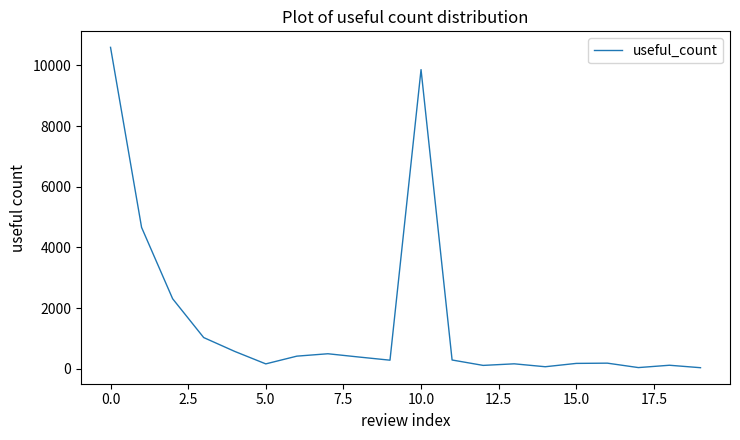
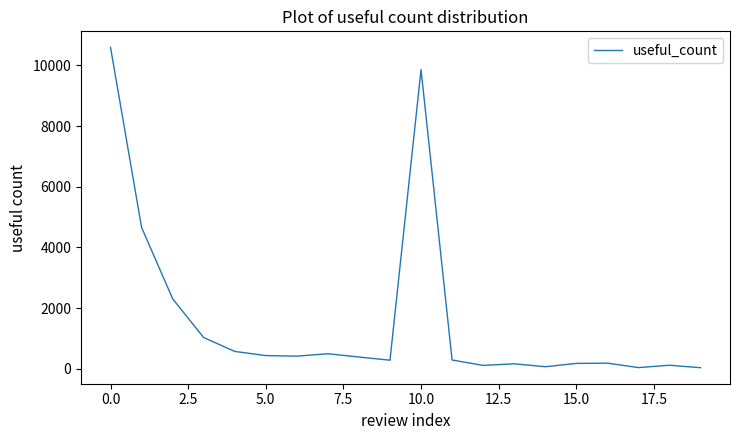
5.0: 200 -> 400
